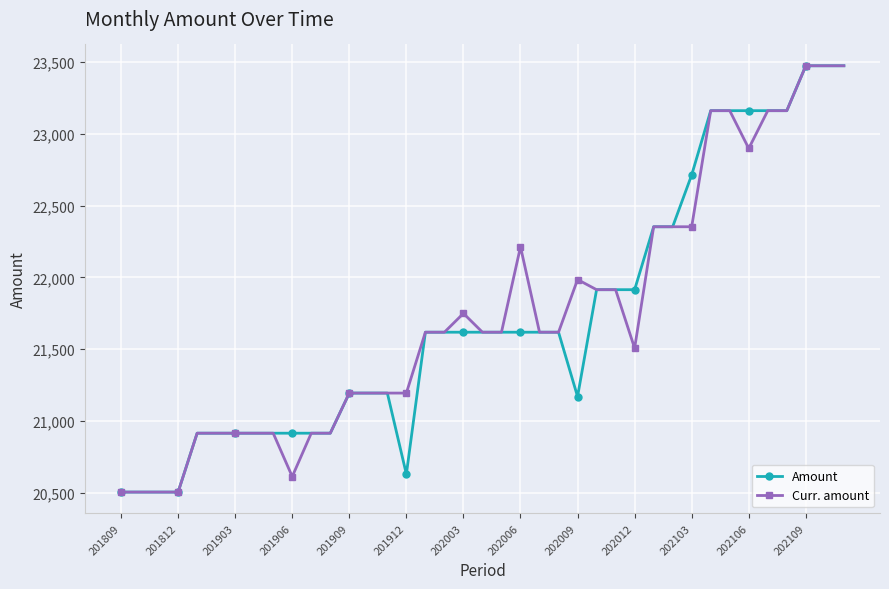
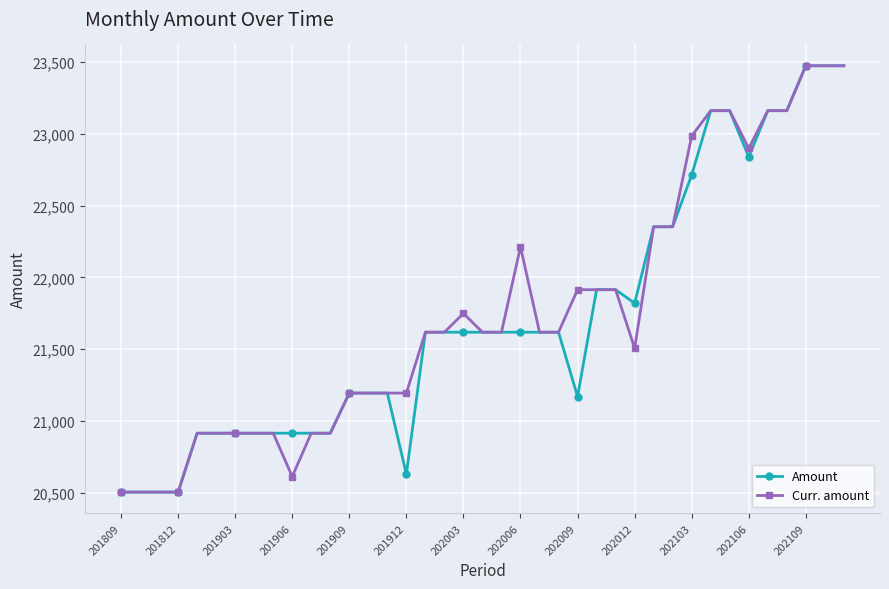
Curr. amount, 202009: 21,980 -> 21,910
Amount, 202012: 21,910 -> 21,820
Curr. amount, 202103: 22,350 -> 22,980
Amount, 202106: 23,160 -> 22,840
